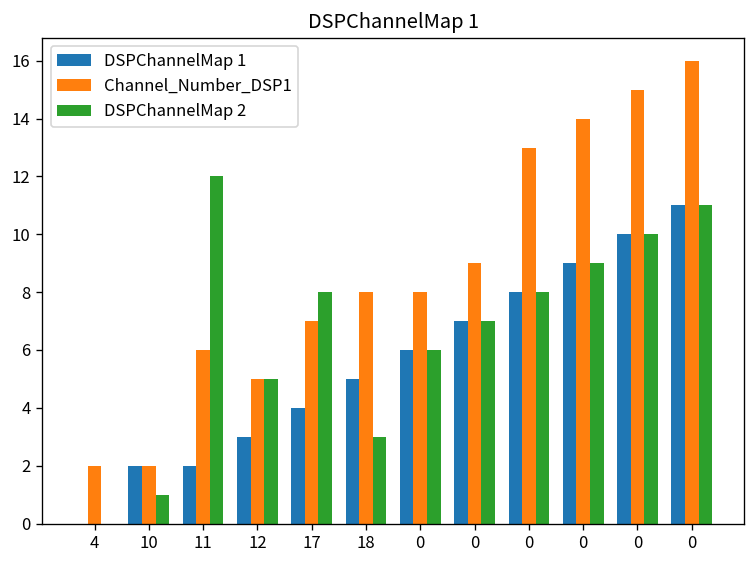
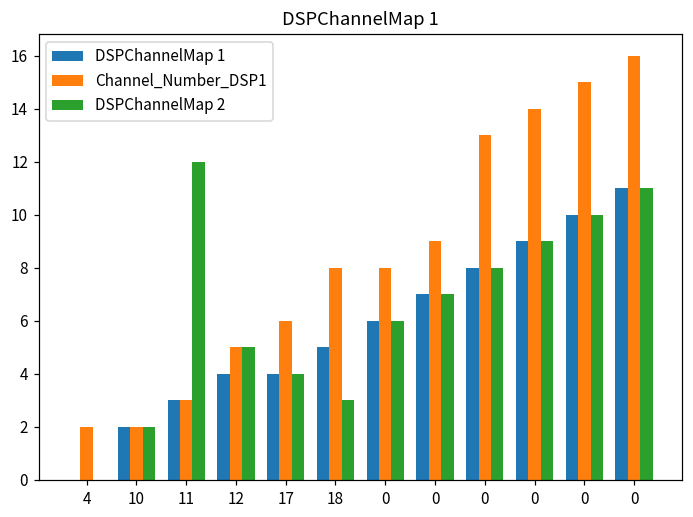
DSPChannelMap 2, 10: 1 -> 2
DSPChannelMap 1, 11: 2 -> 3
Channel_Number_DSP1, 11: 6 -> 3
DSPChannelMap 1, 12: 3 -> 4
Channel_Number_DSP1, 17: 7 -> 6
DSPChannelMap 2, 17: 8 -> 4
